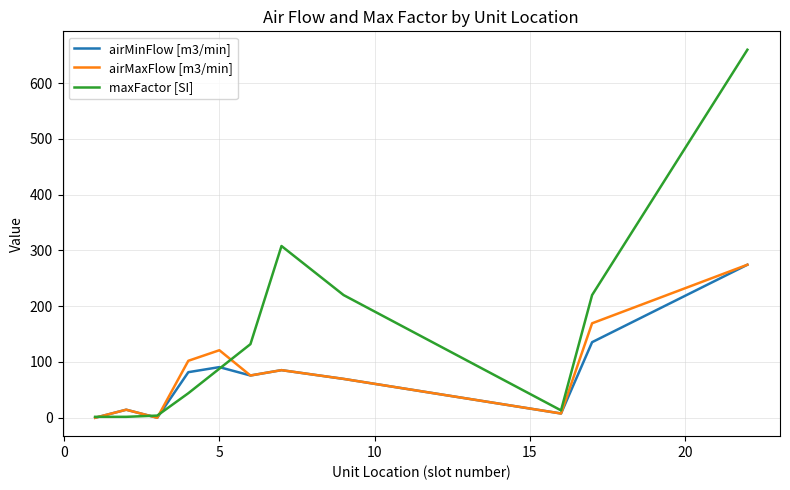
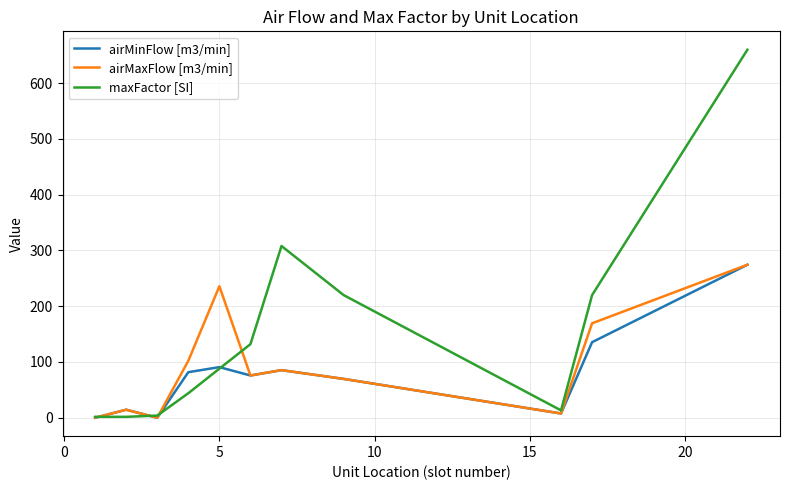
airMaxFlow [m3/min], 5: 120 -> 240
